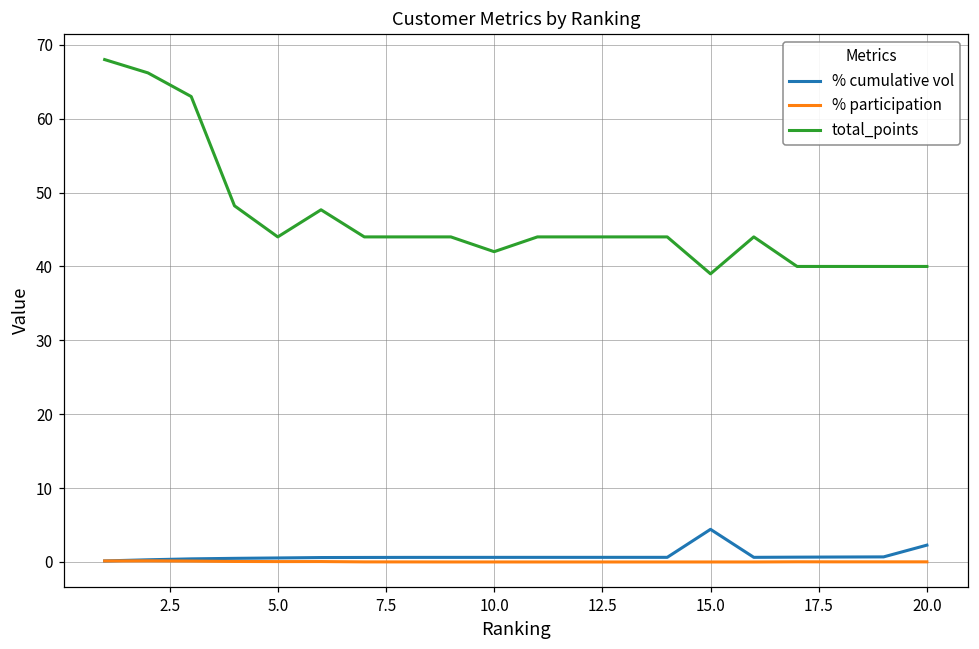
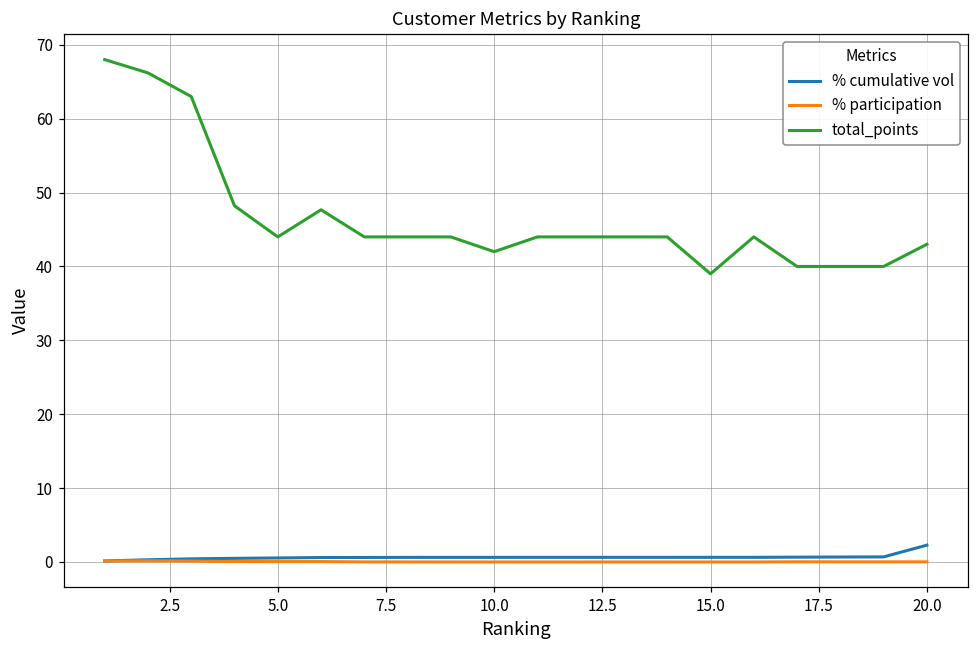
% cumulative vol, 15.0: 4 -> 1
total_points, 20.0: 40 -> 43
